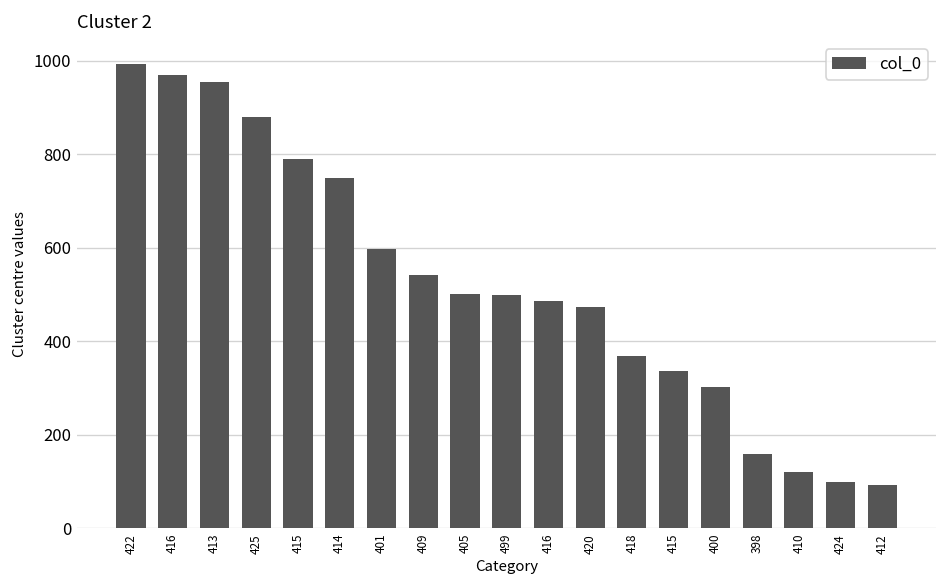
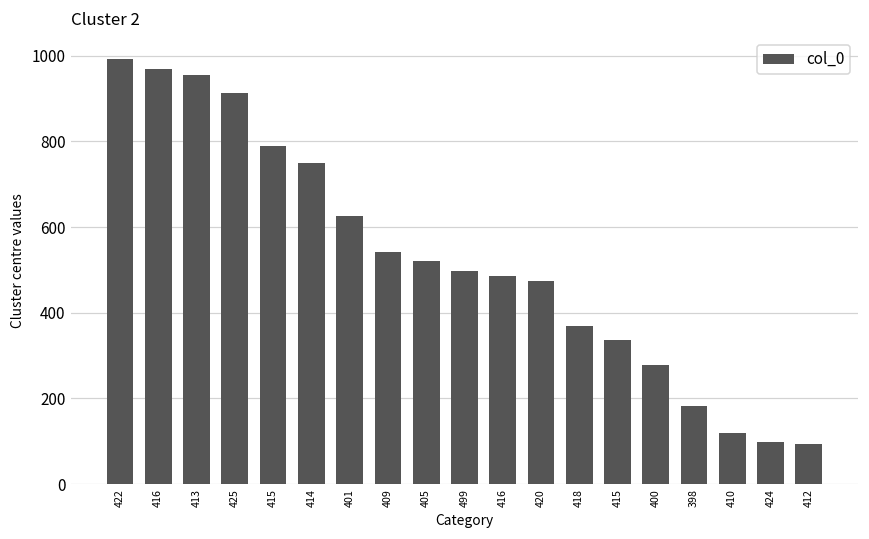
425: 880 -> 910
401: 600 -> 630
405: 500 -> 520
400: 300 -> 280
398: 160 -> 180
